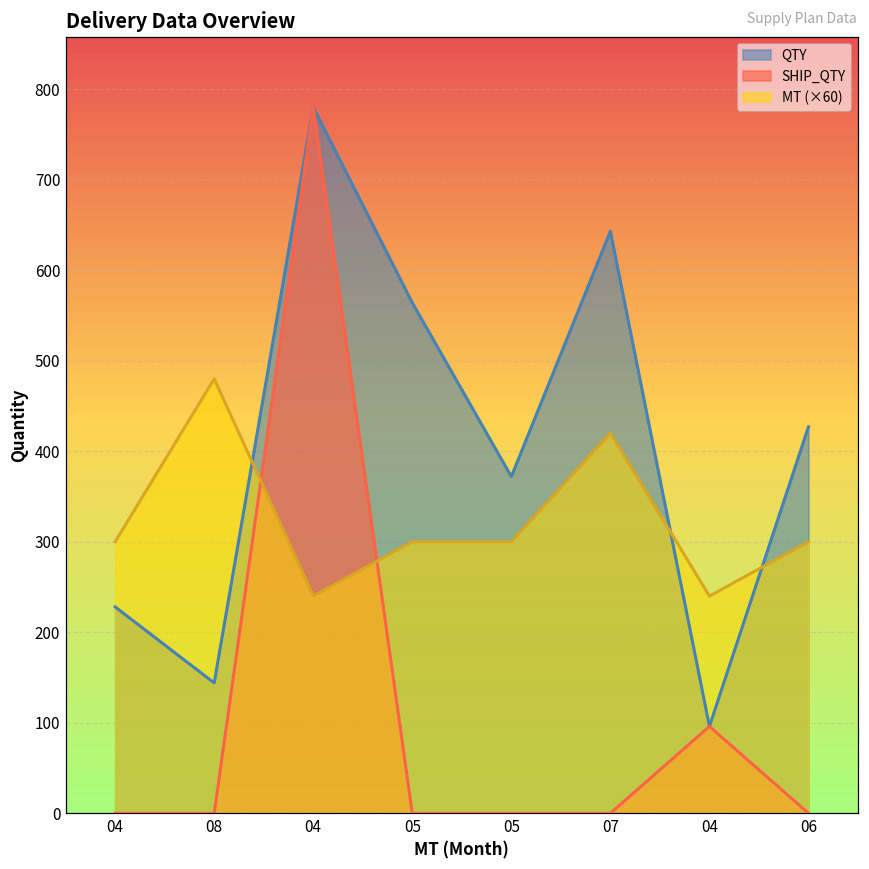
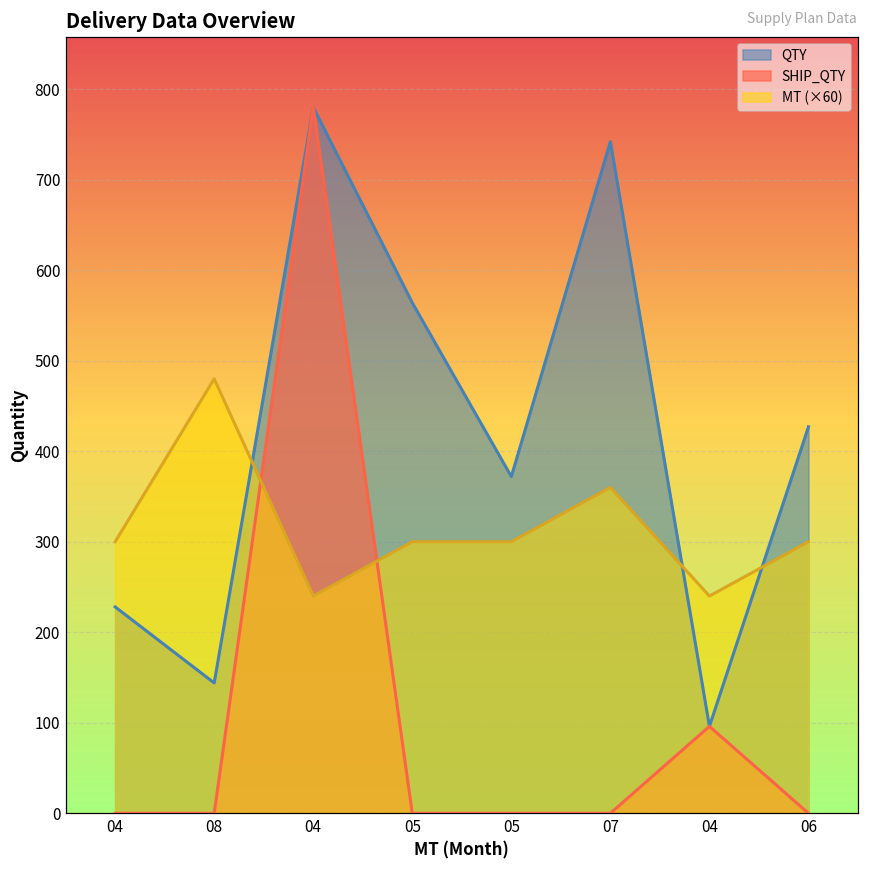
QTY, 07: 640 -> 740
MT (×60), 07: 420 -> 360
